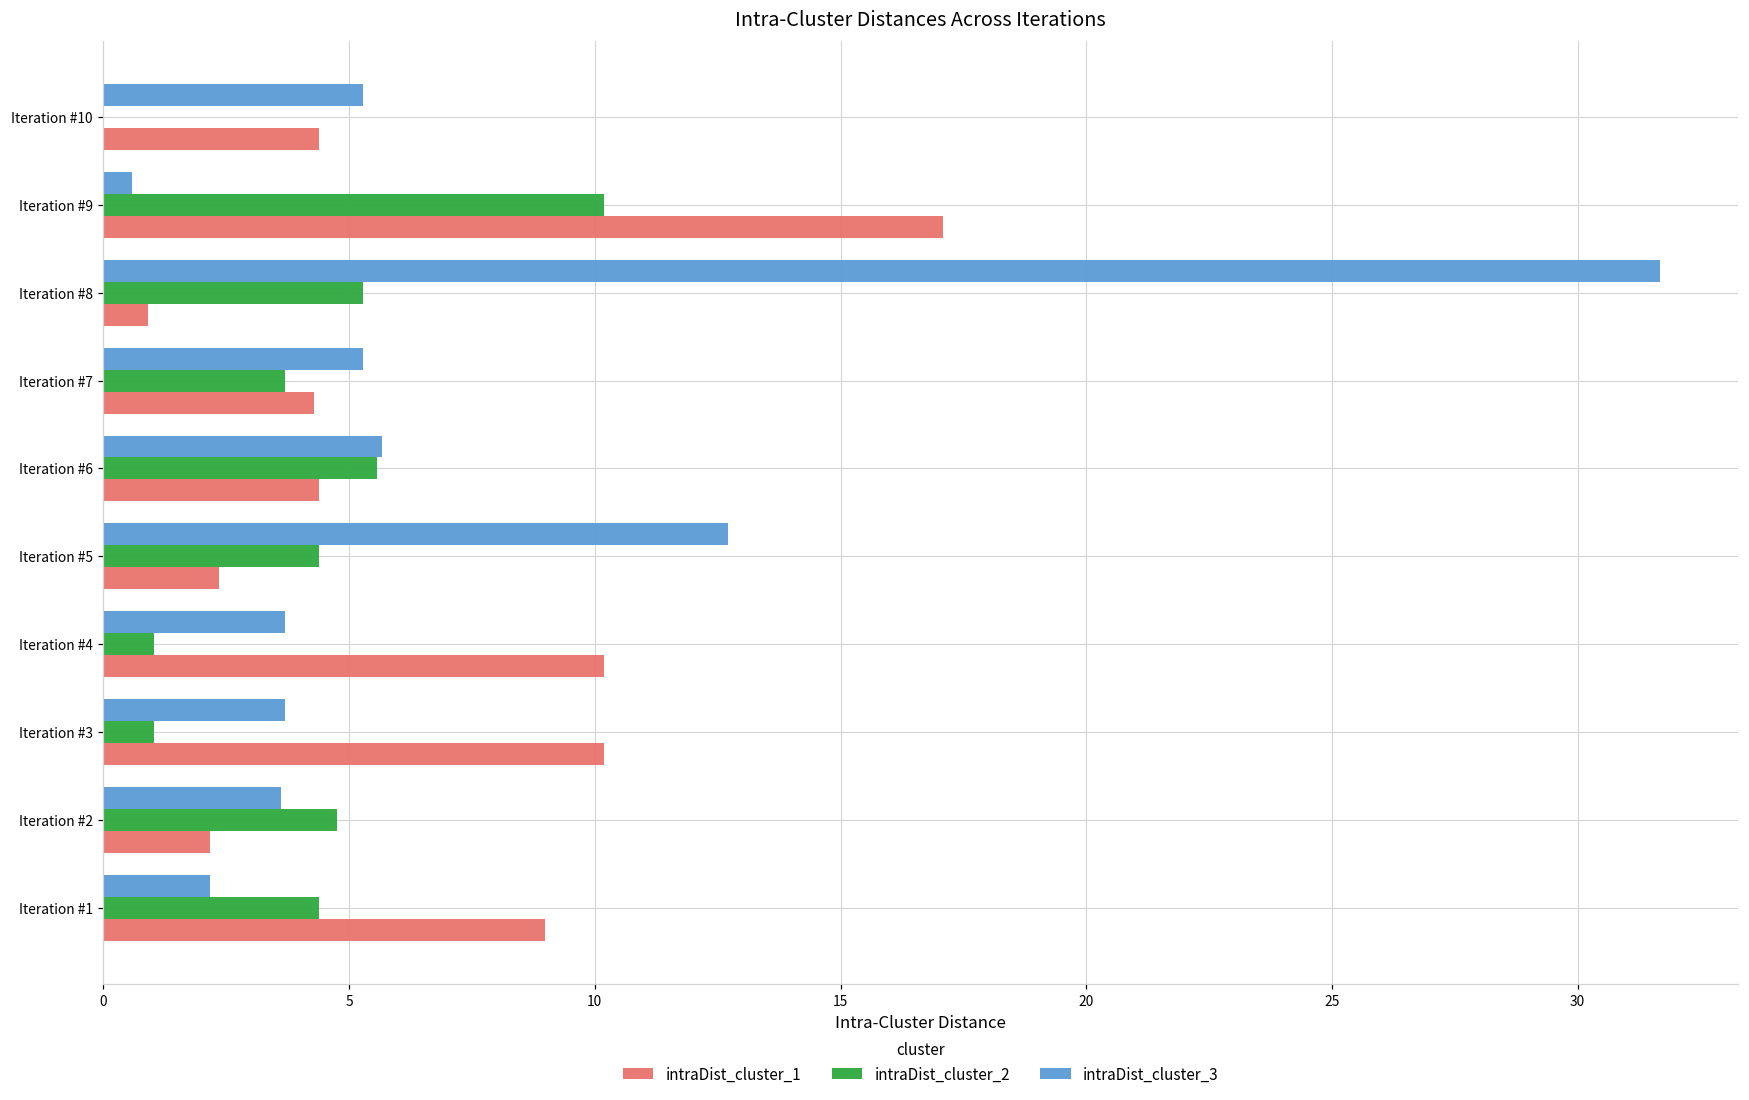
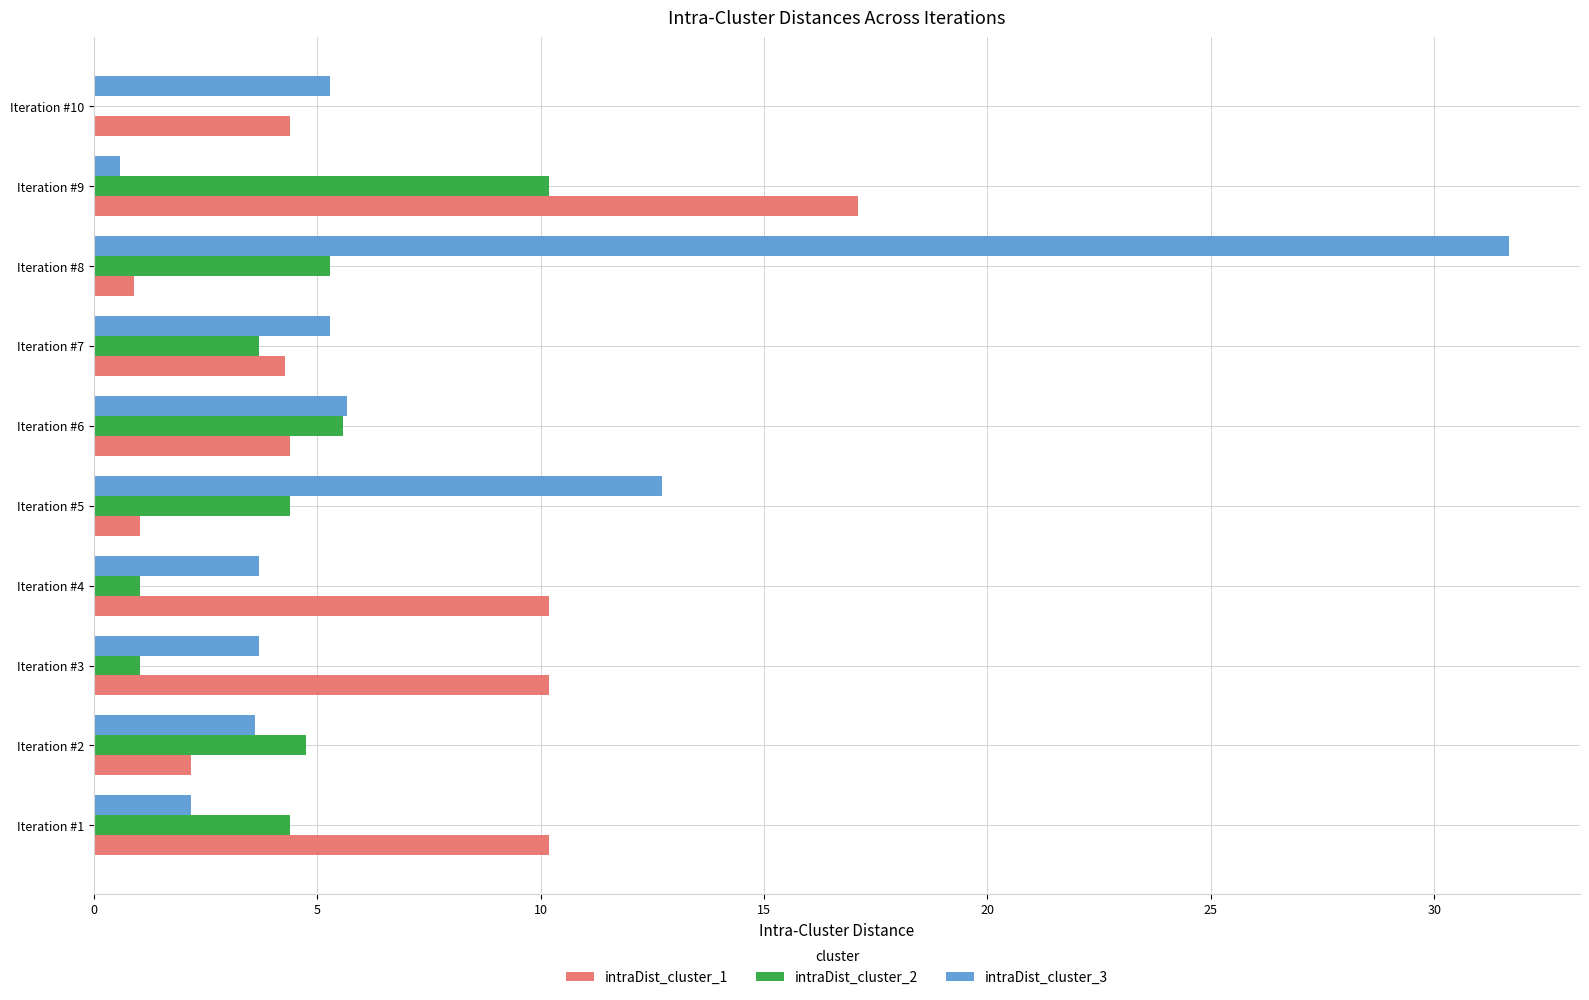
intraDist_cluster_1, Iteration #5: 2.3 -> 1.0
intraDist_cluster_1, Iteration #1: 9.0 -> 10.2
